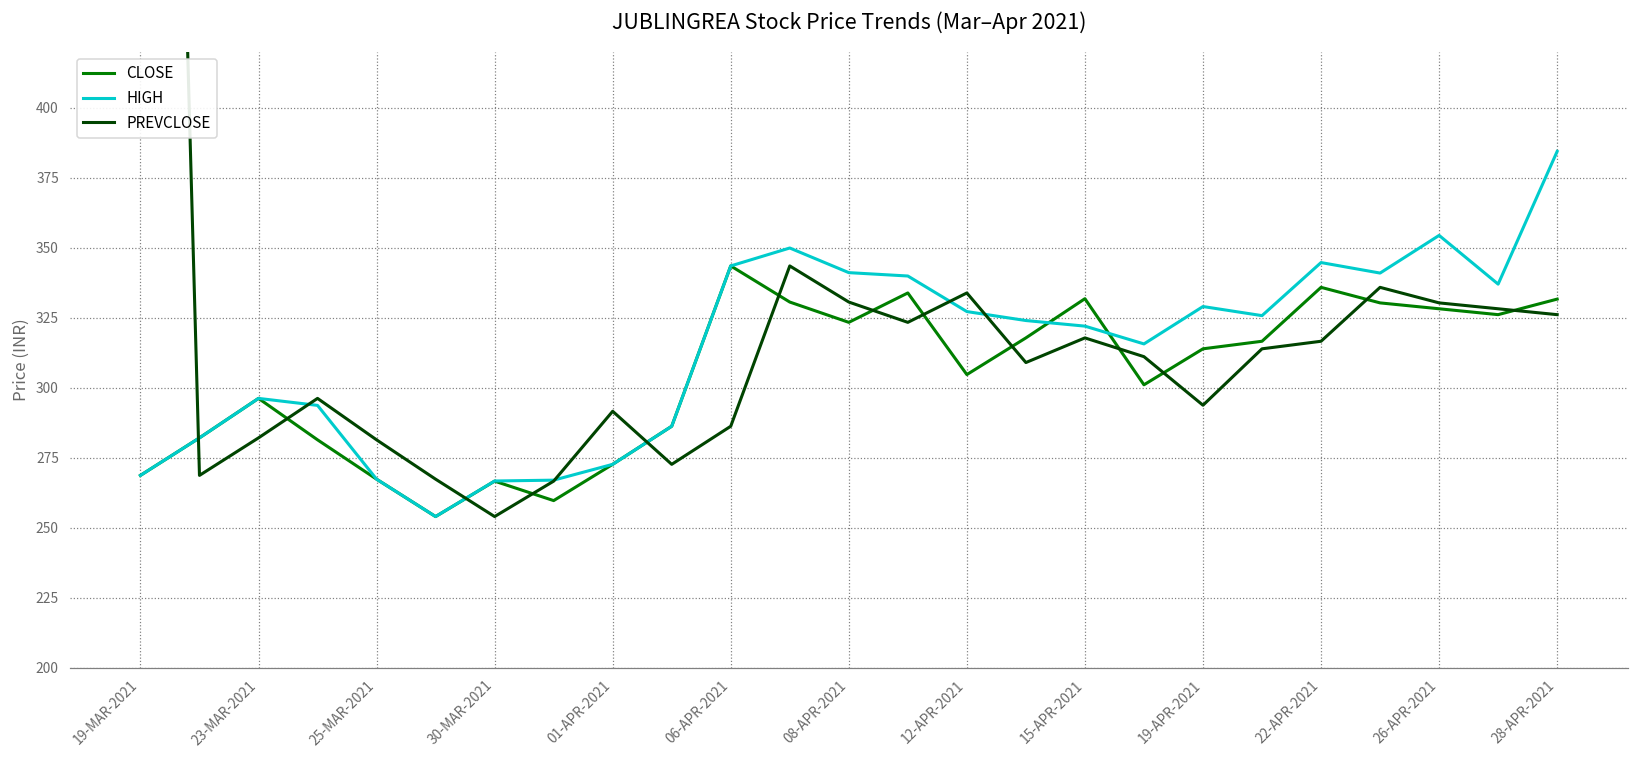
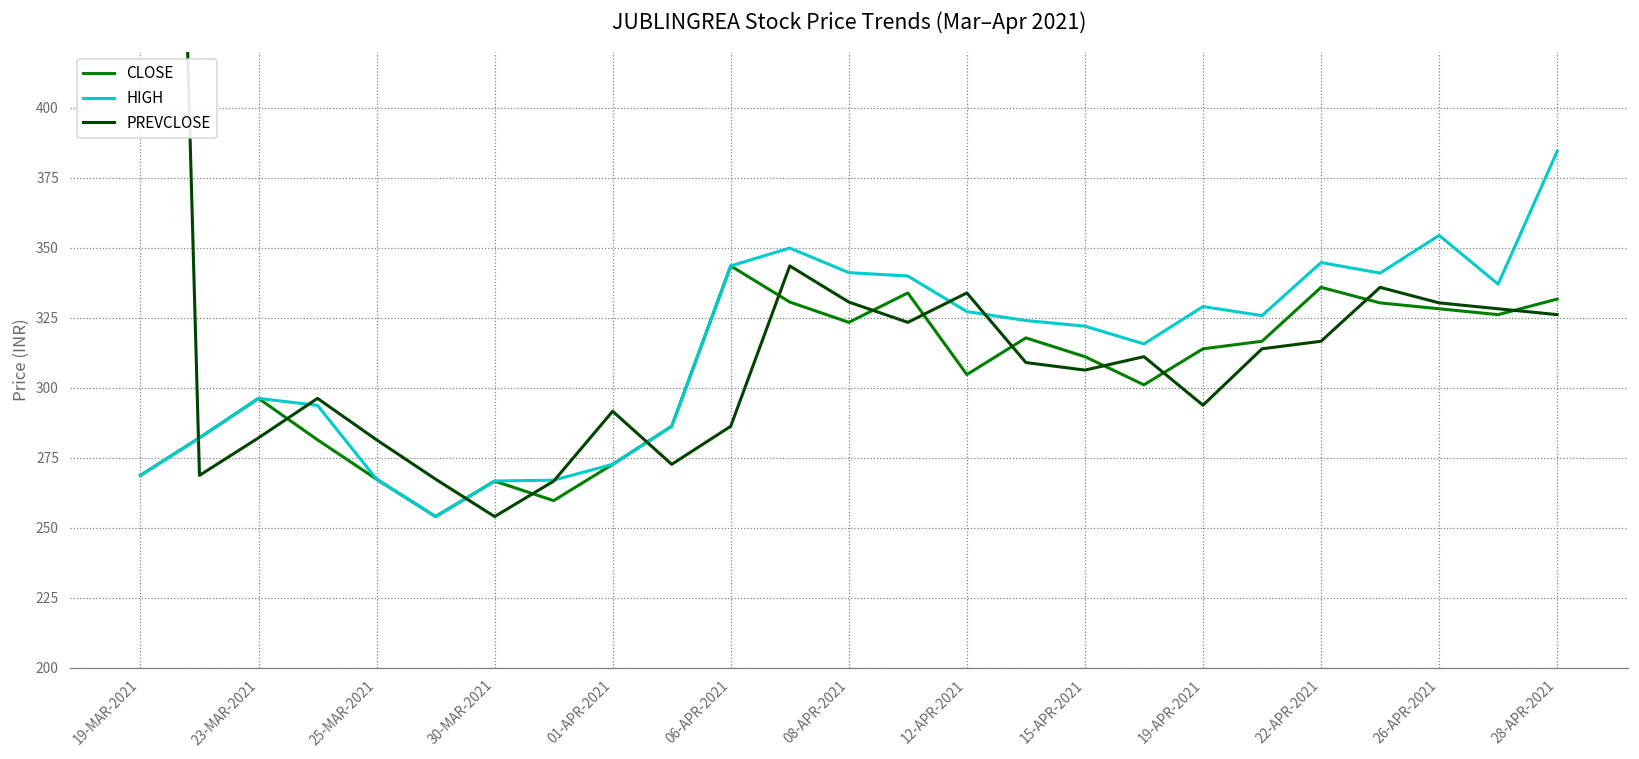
CLOSE, 15-APR-2021: 332 -> 311
PREVCLOSE, 15-APR-2021: 318 -> 306
